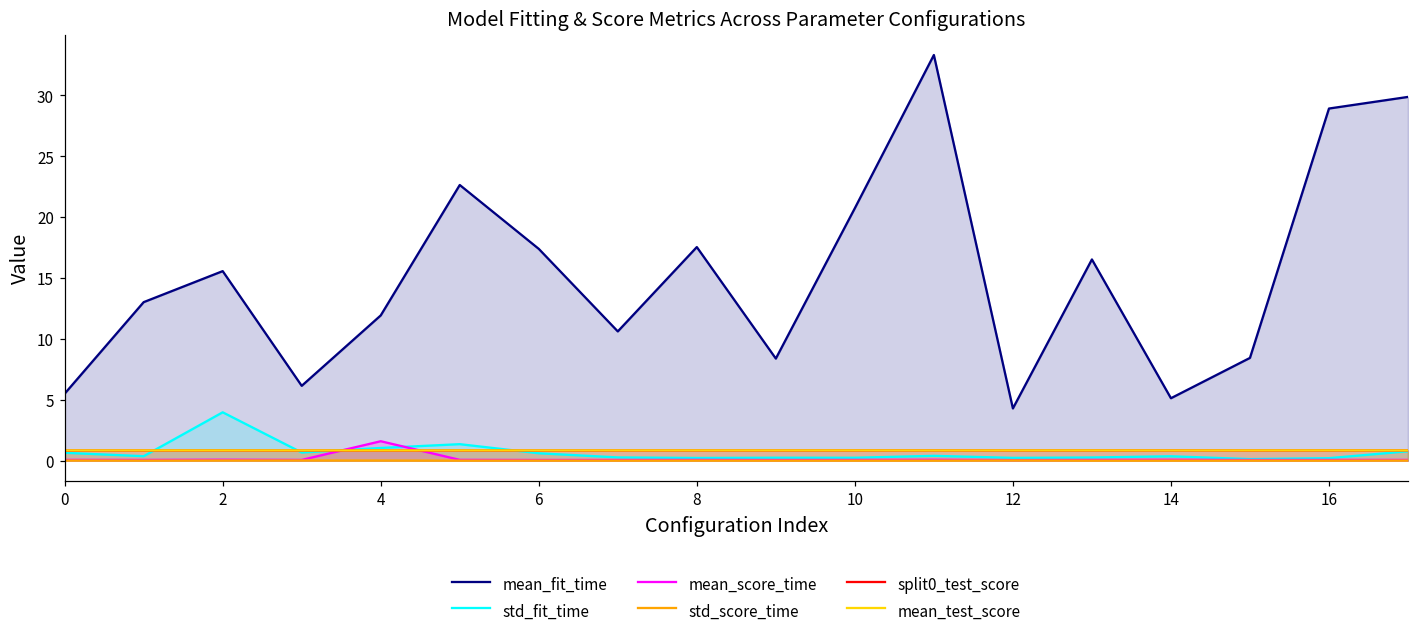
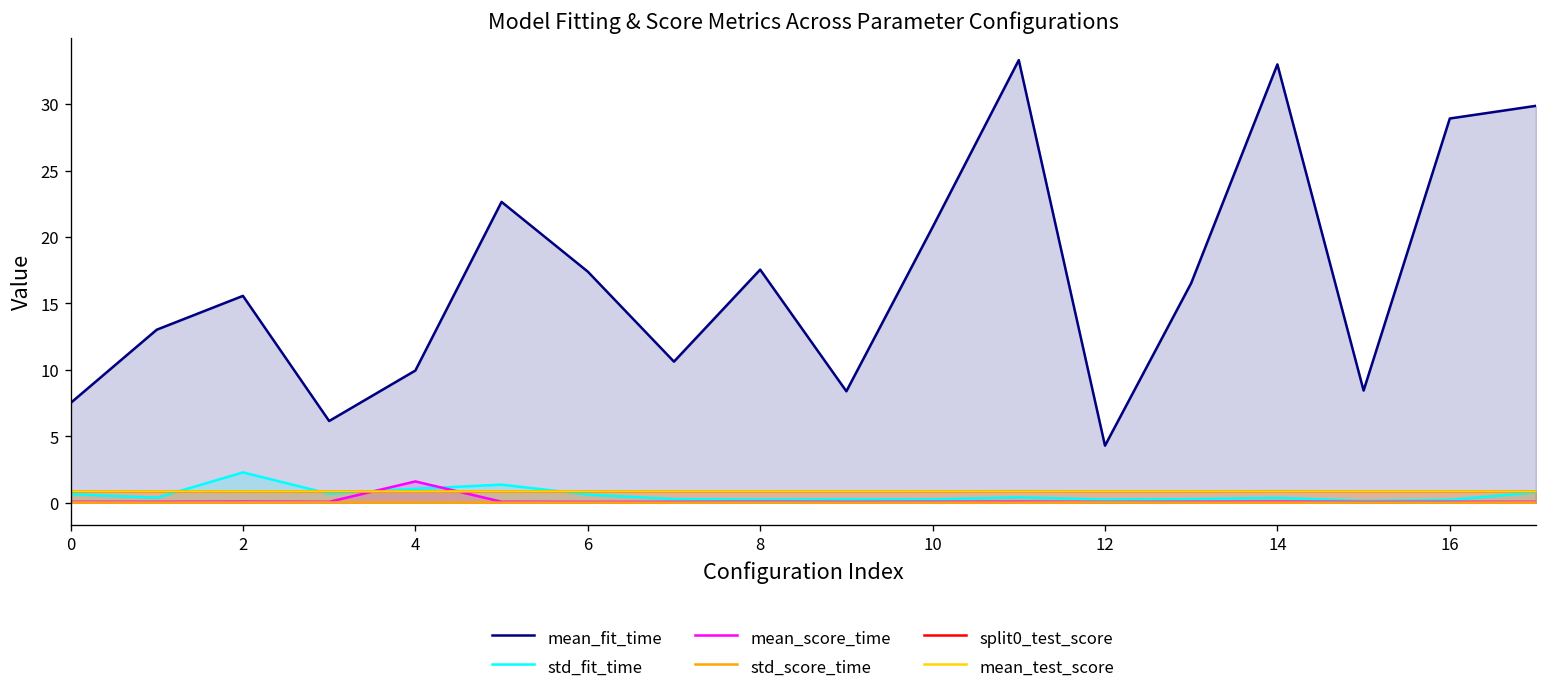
mean_fit_time, 0: 5.5 -> 7.5
std_fit_time, 2: 4.0 -> 2.3
mean_fit_time, 4: 11.9 -> 9.9
mean_fit_time, 14: 5.1 -> 33.0
